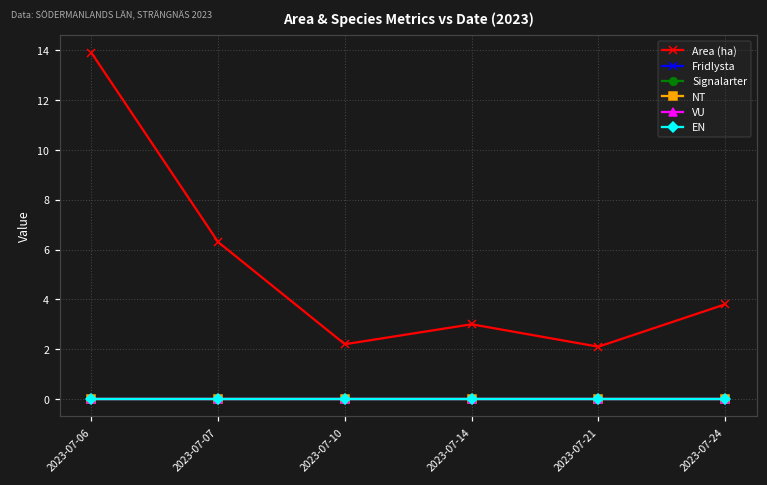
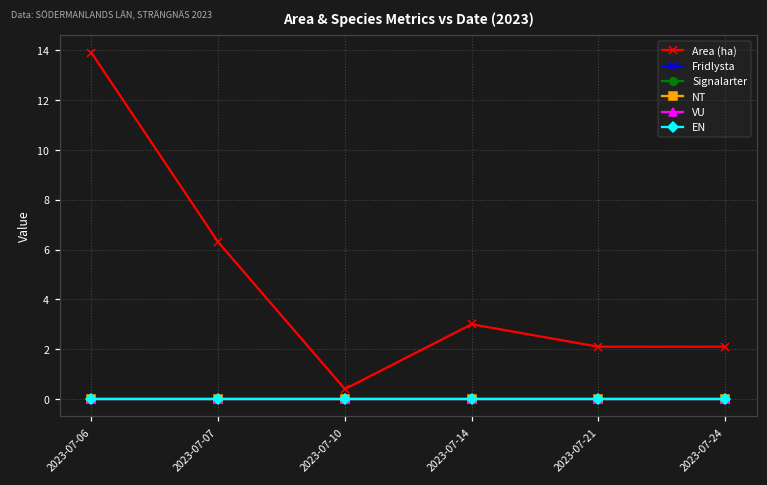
Area (ha), 2023-07-10: 2.2 -> 0.4
Area (ha), 2023-07-24: 3.8 -> 2.1
